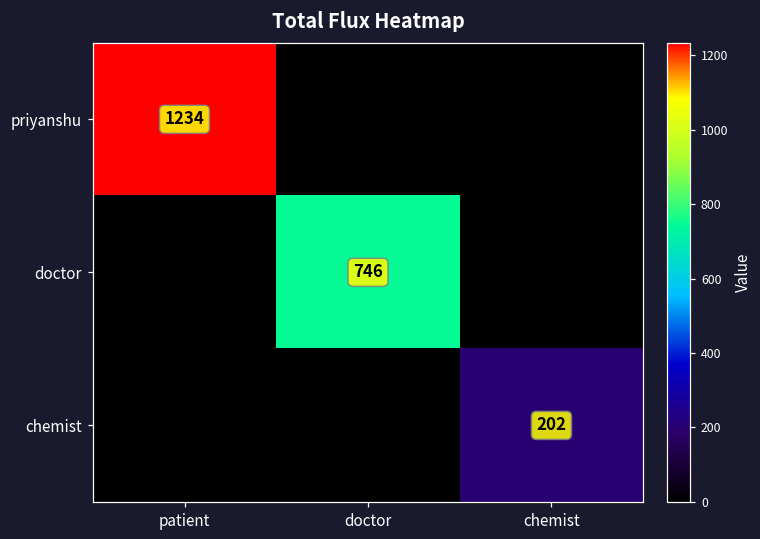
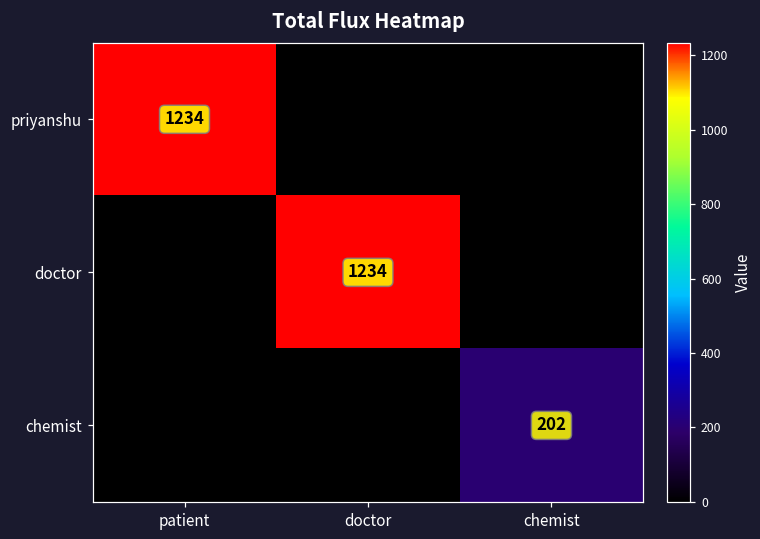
doctor, doctor: 746 -> 1234
